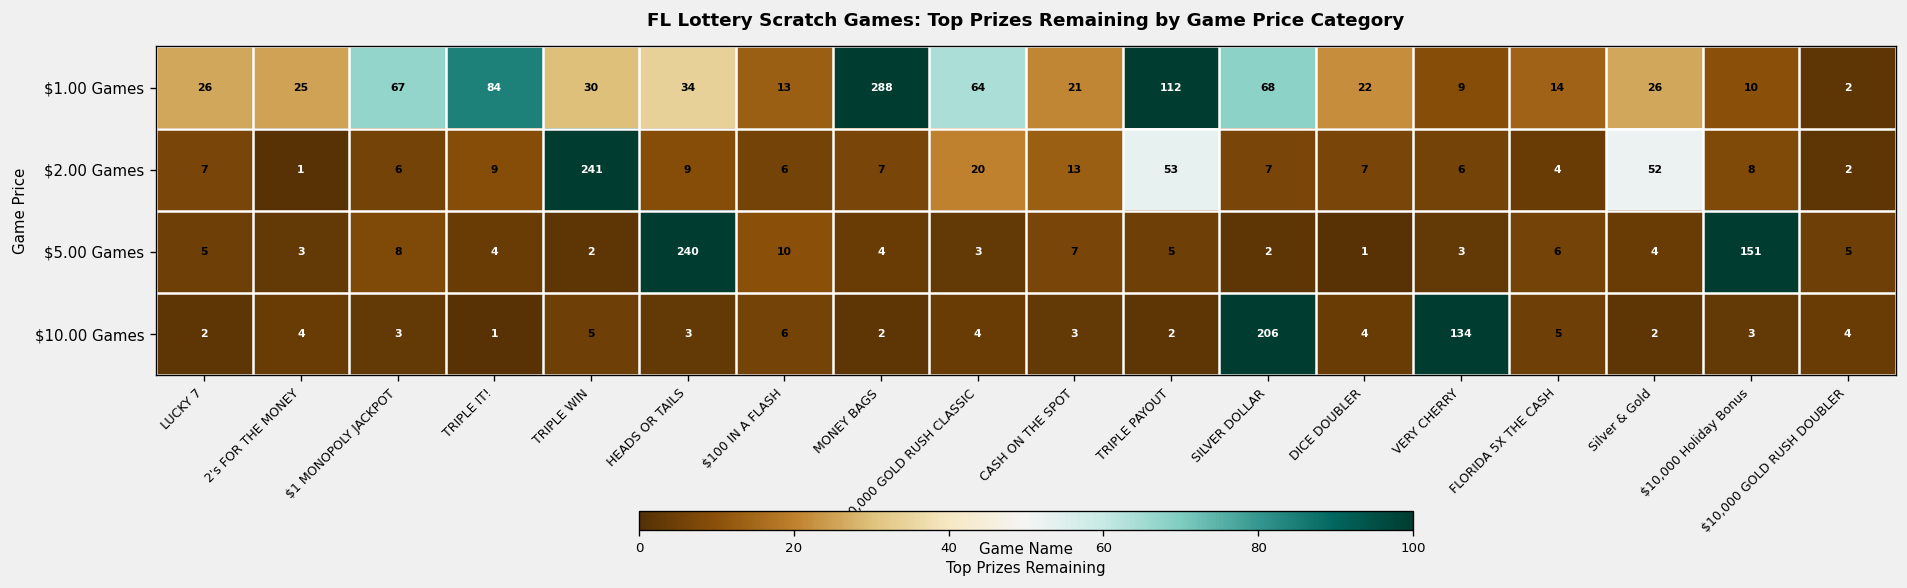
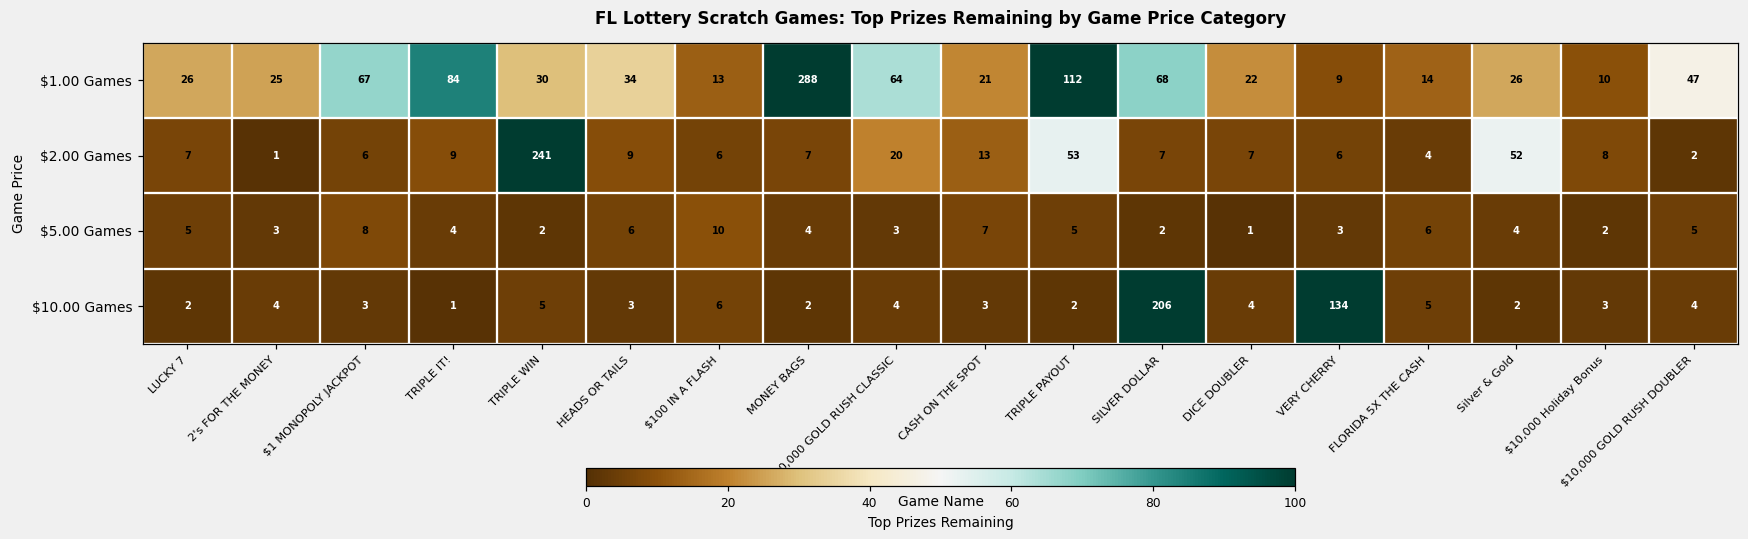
$1.00 Games, $10,000 GOLD RUSH DOUBLER: 2 -> 47
$5.00 Games, HEADS OR TAILS: 240 -> 6
$5.00 Games, $10,000 Holiday Bonus: 151 -> 2
